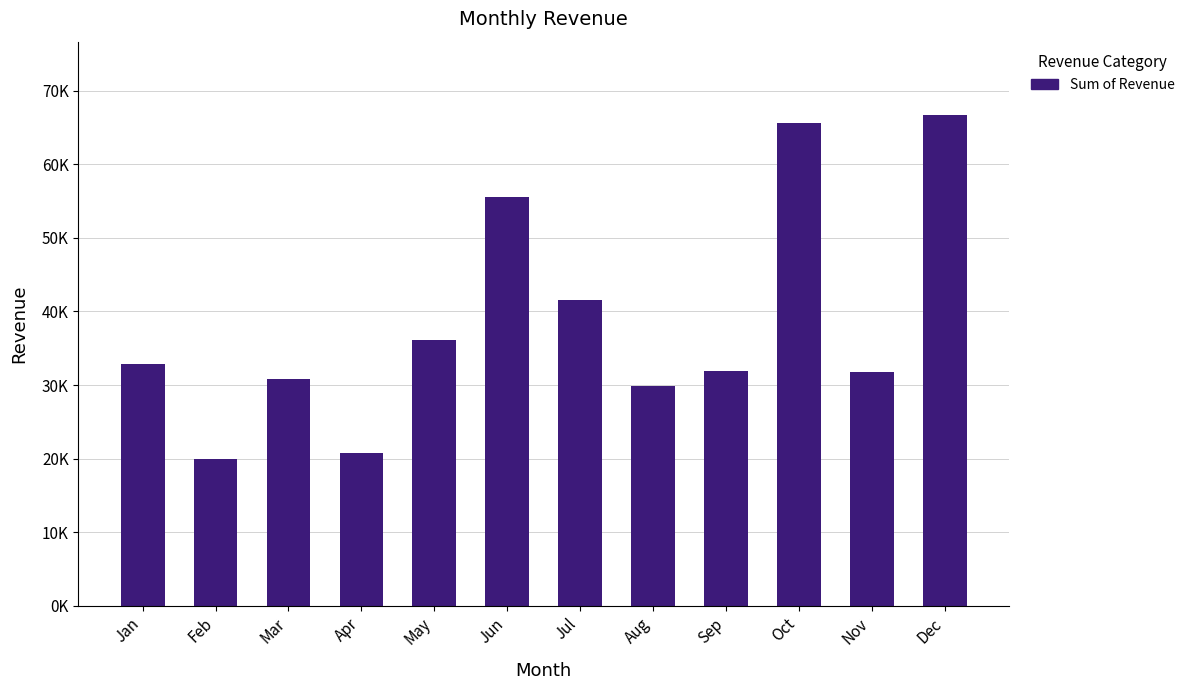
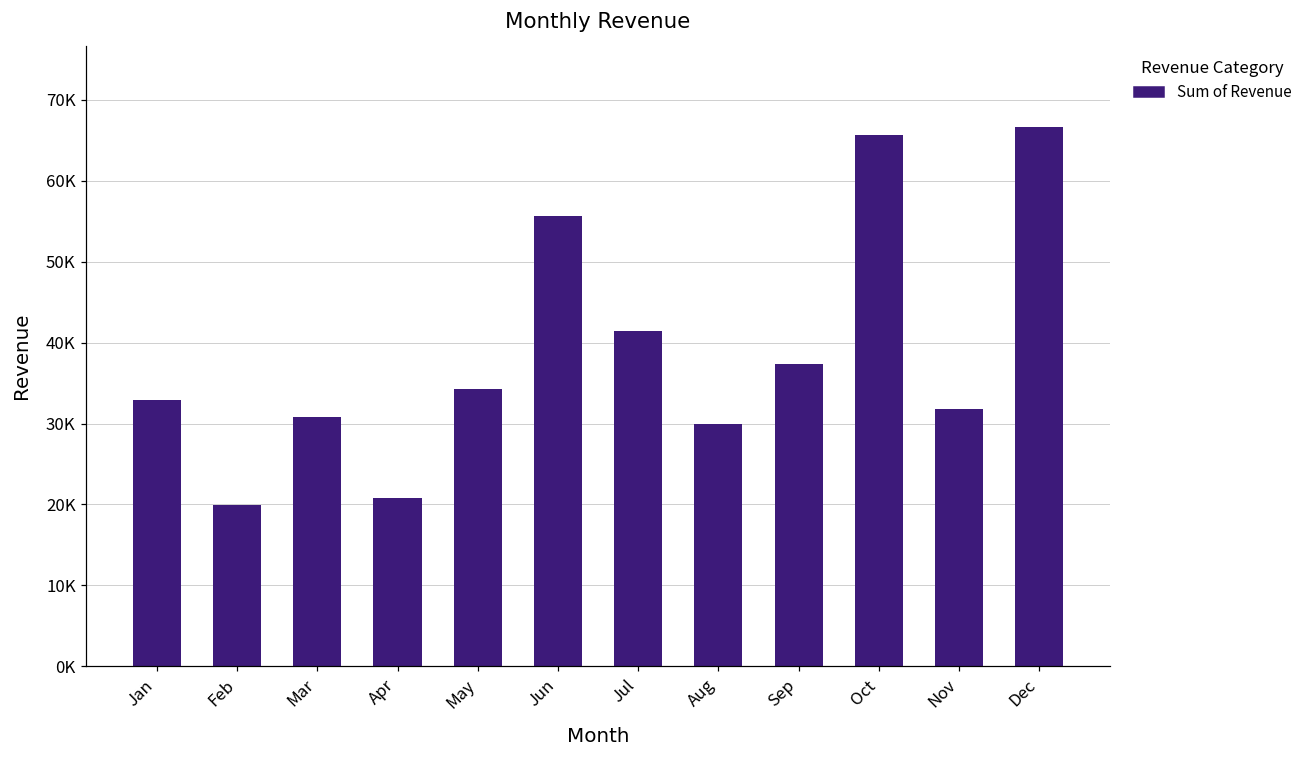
May: 36000 -> 34000
Sep: 32000 -> 37000
